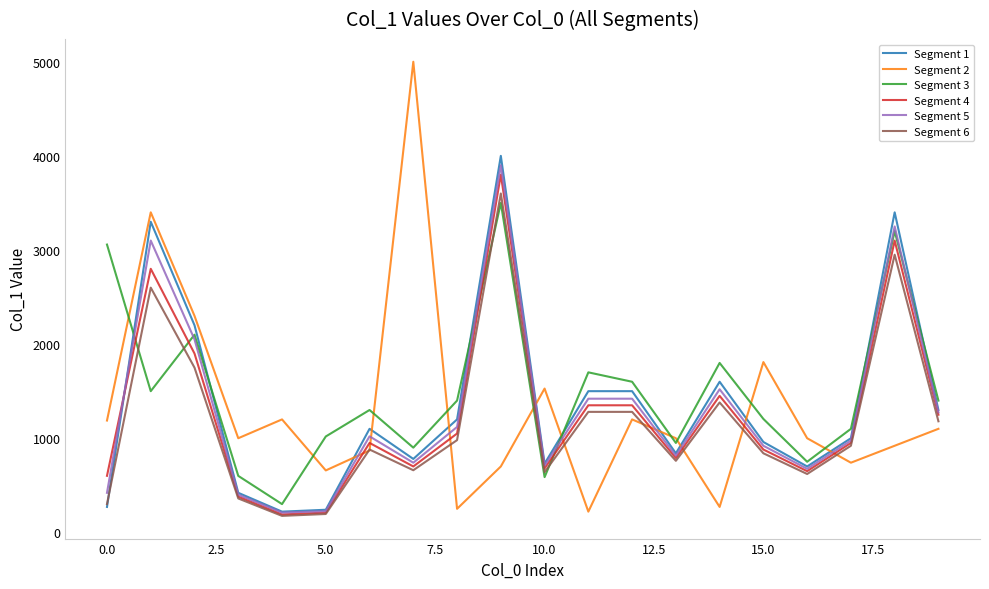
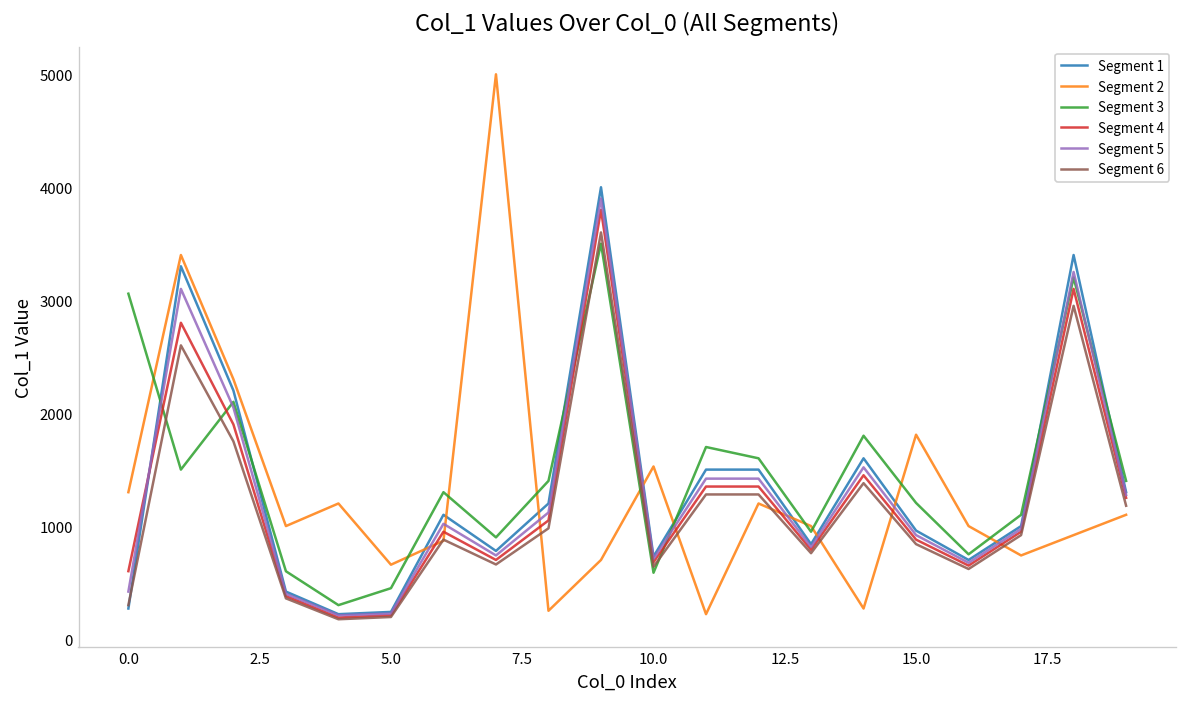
Segment 2, 0.0: 1200 -> 1300
Segment 3, 5.0: 1000 -> 500
